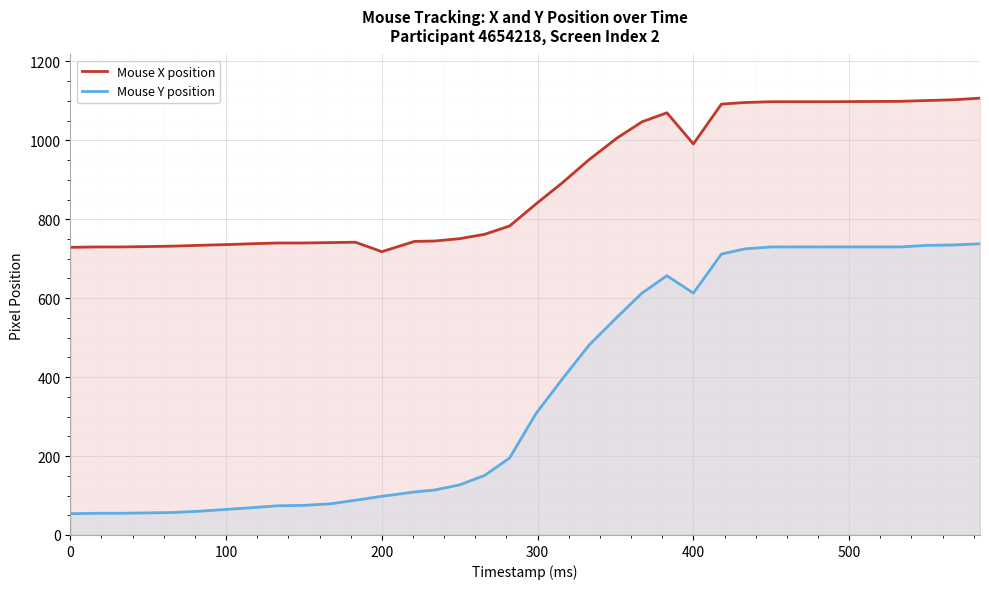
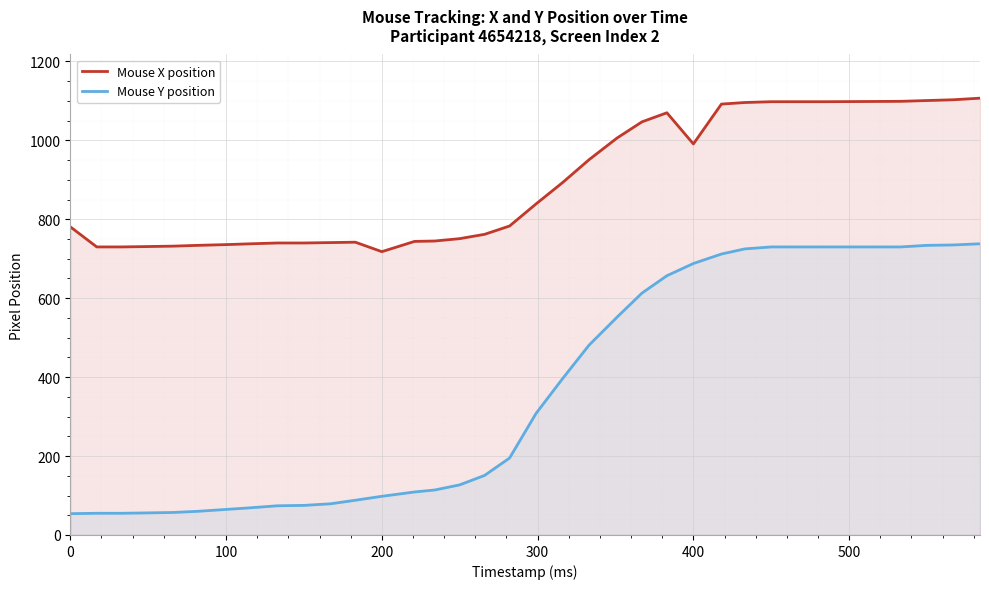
Mouse X position, 0: 730 -> 780
Mouse Y position, 400: 610 -> 690
